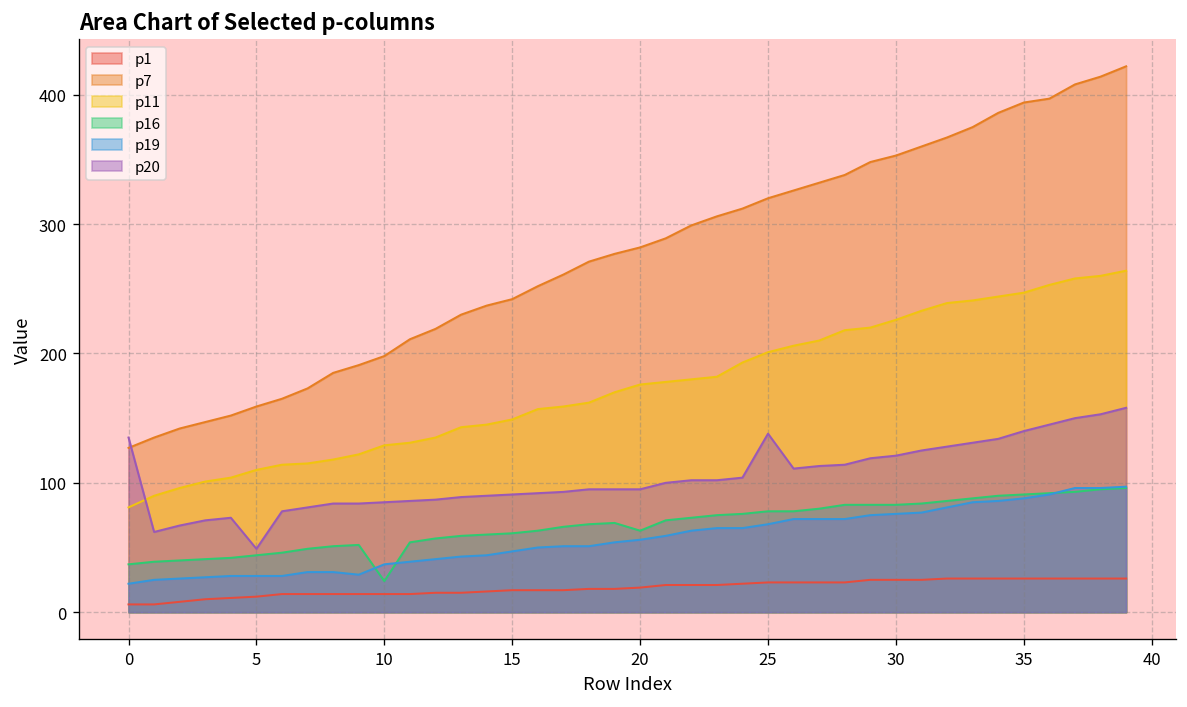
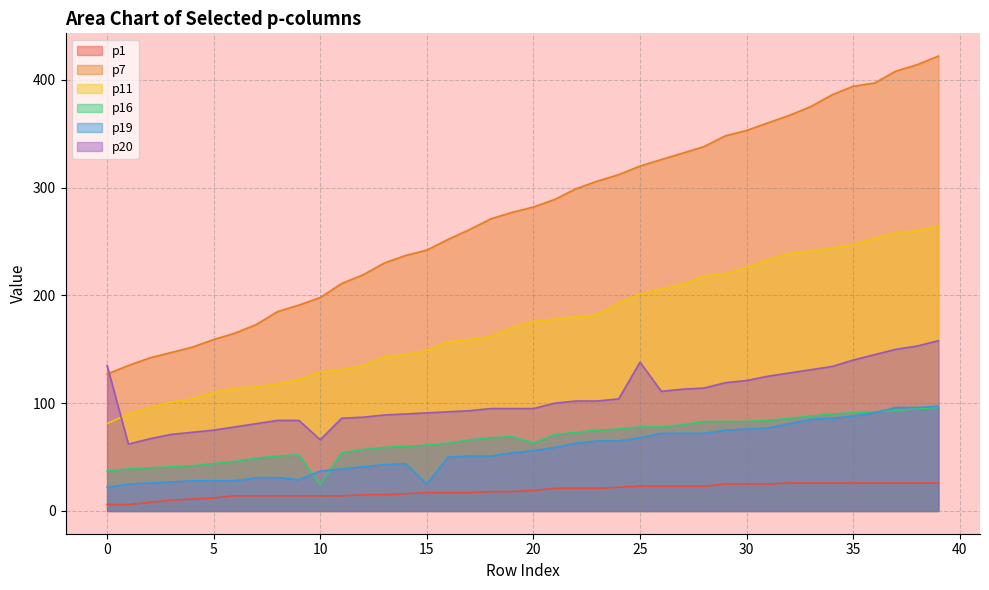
p20, 5: 49 -> 75
p20, 10: 85 -> 66
p19, 15: 47 -> 25
